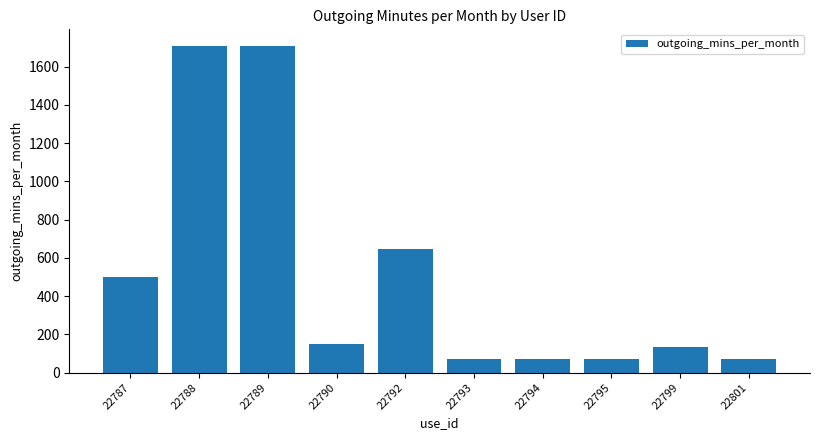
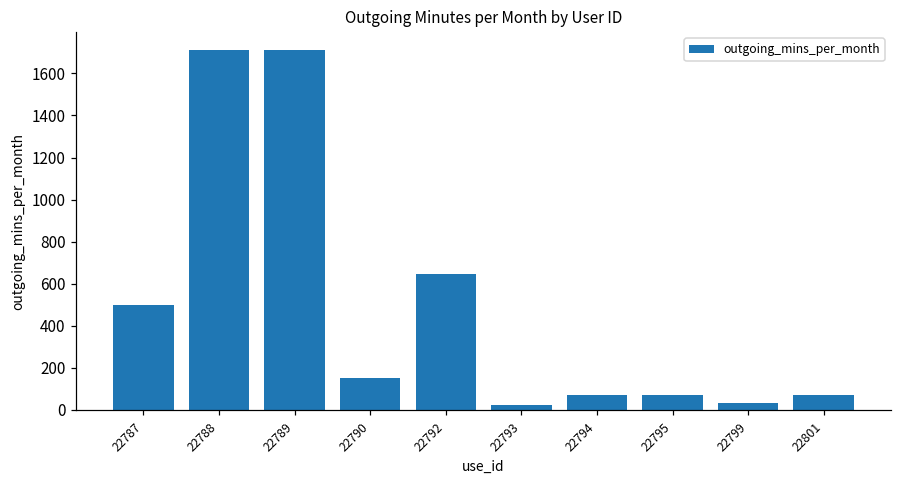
22793: 70 -> 20
22799: 130 -> 30
